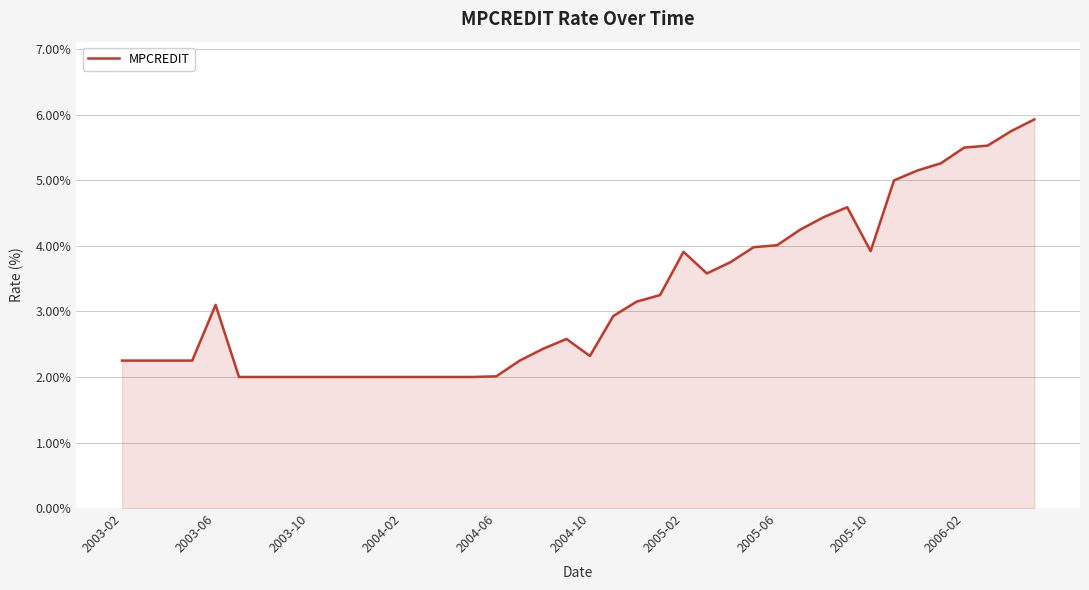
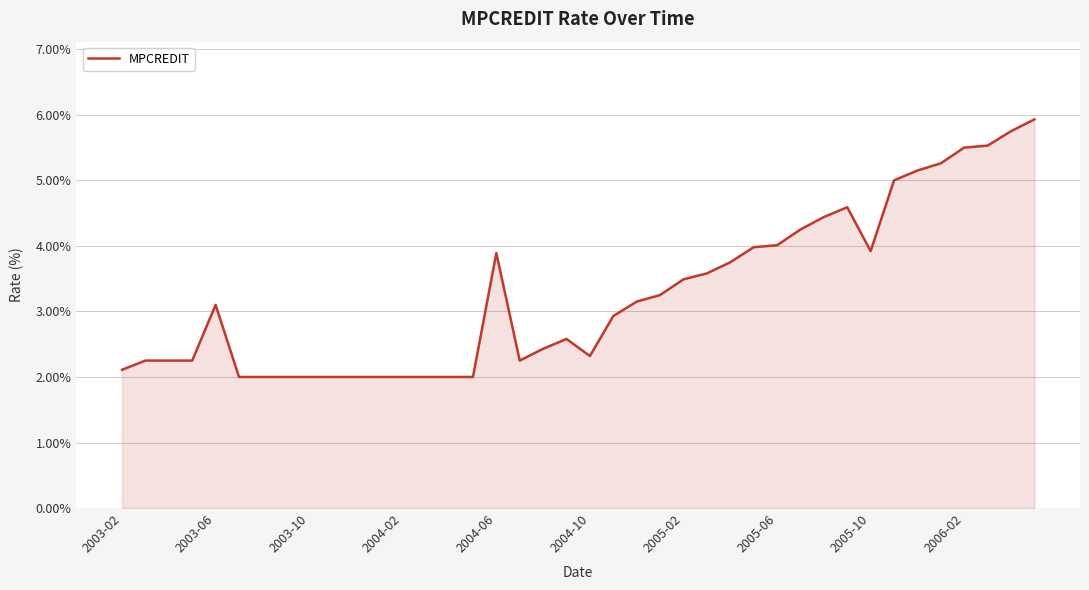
2003-02: 2.3% -> 2.1%
2004-06: 2.0% -> 3.9%
2005-02: 3.9% -> 3.5%
